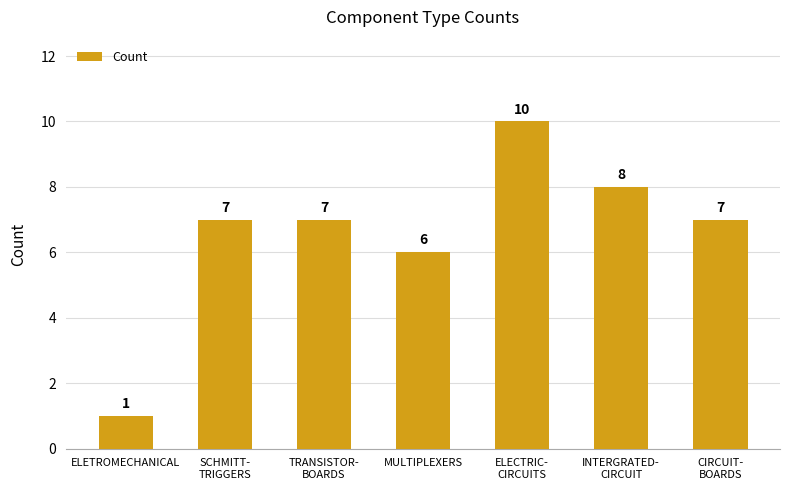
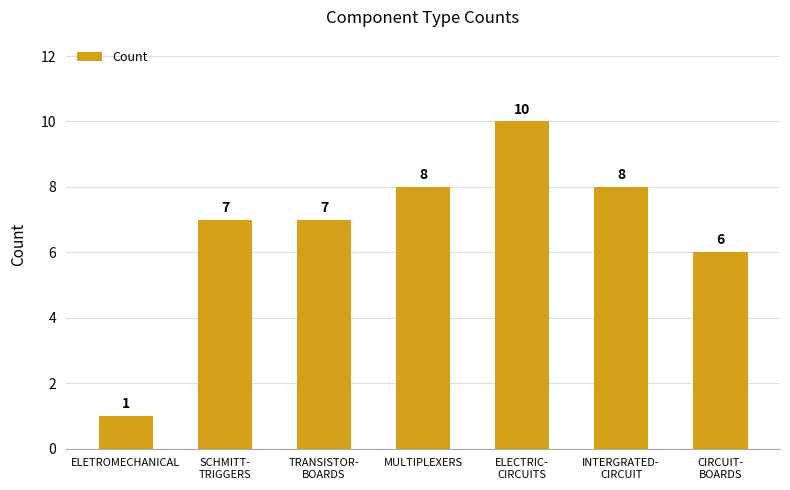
MULTIPLEXERS: 6 -> 8
CIRCUIT- BOARDS: 7 -> 6
